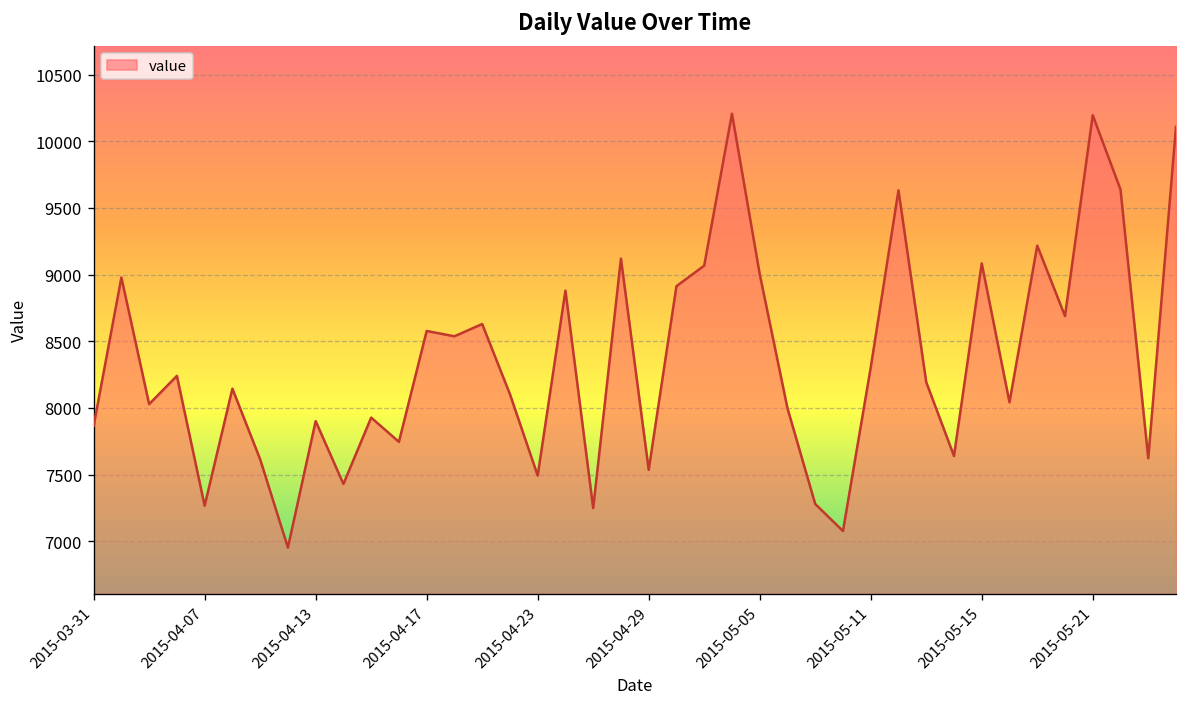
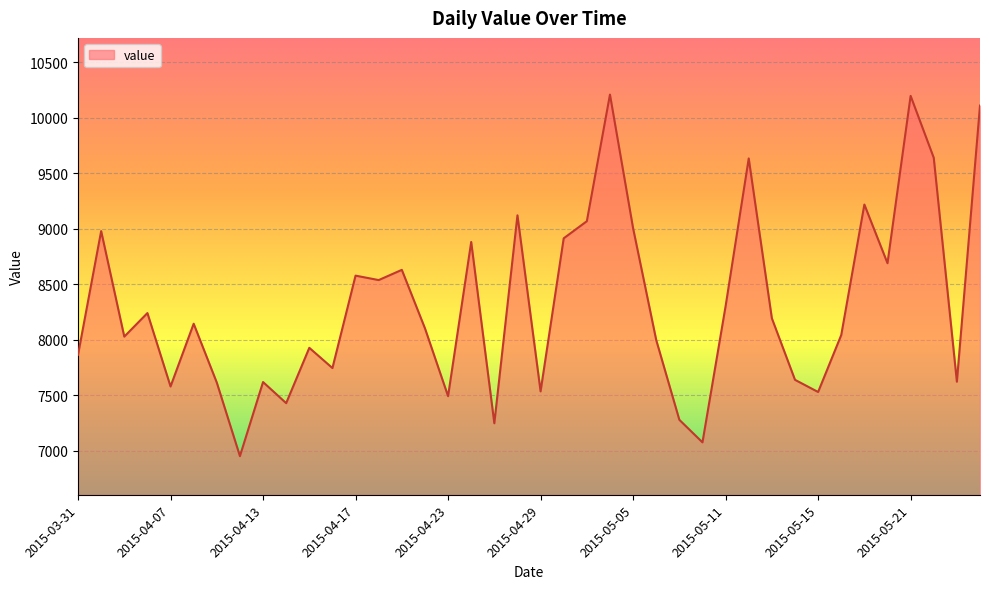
2015-04-07: 7270 -> 7580
2015-04-13: 7900 -> 7620
2015-05-15: 9080 -> 7530
